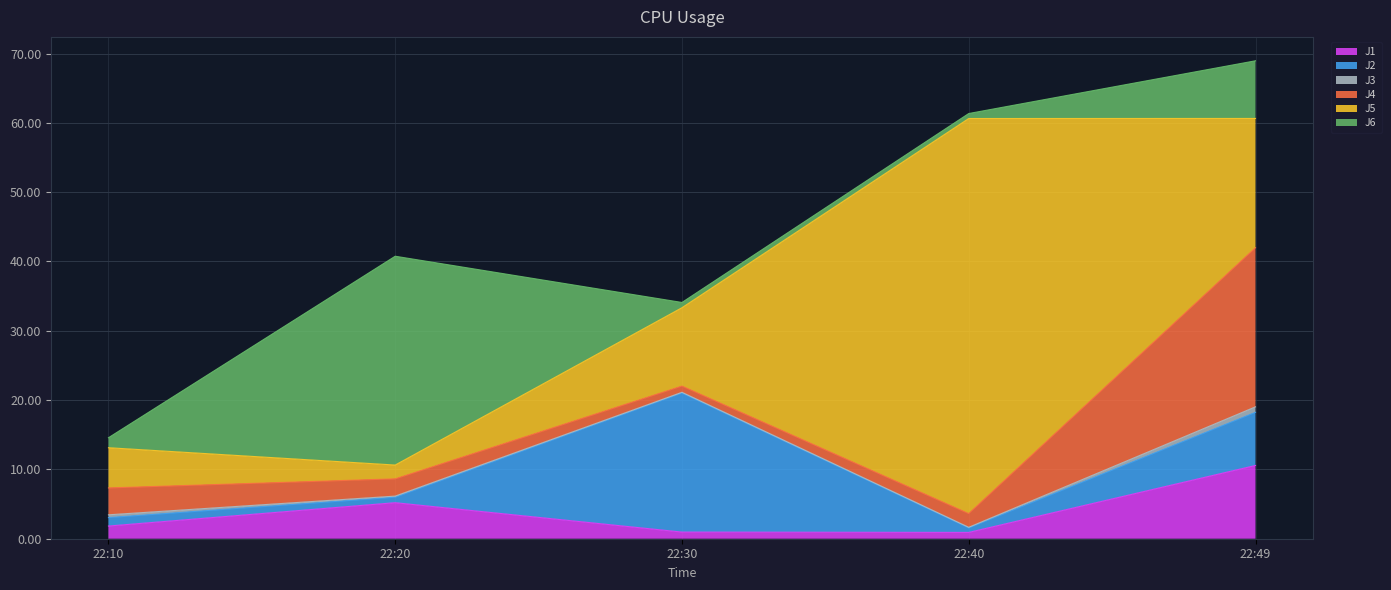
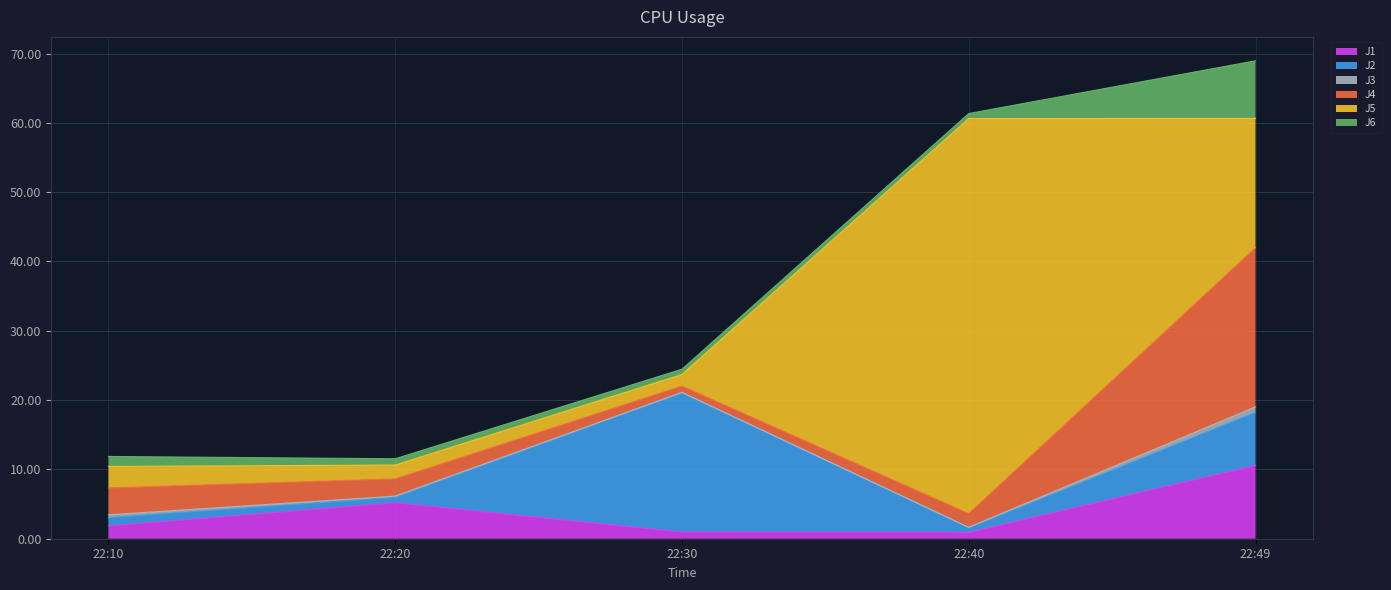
J5, 22:10: 6 -> 3
J6, 22:20: 30 -> 1
J5, 22:30: 11 -> 2
